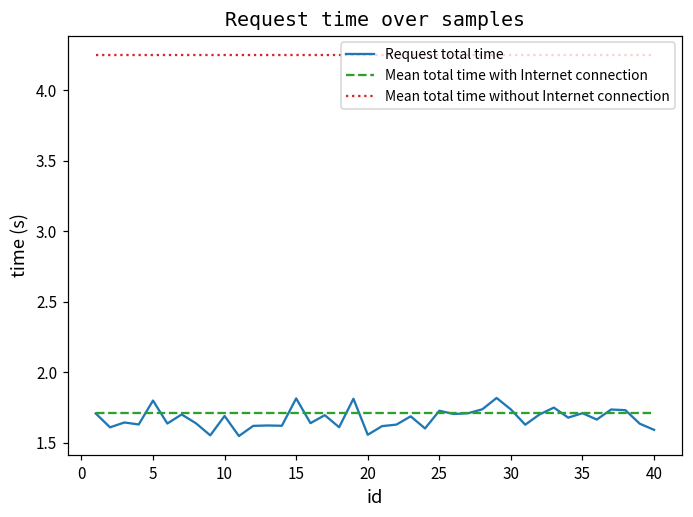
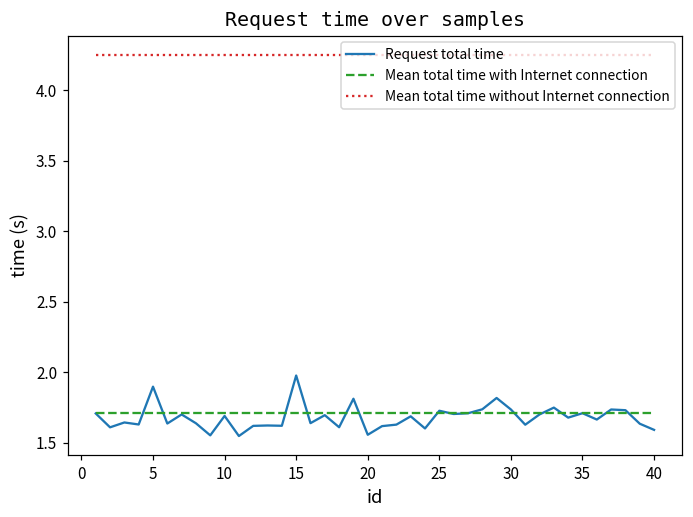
Request total time, 5: 1.80 -> 1.90
Request total time, 15: 1.81 -> 1.98
